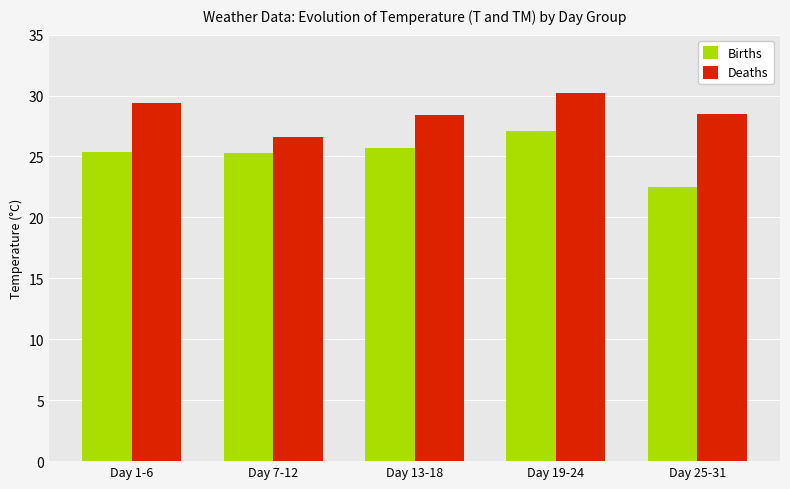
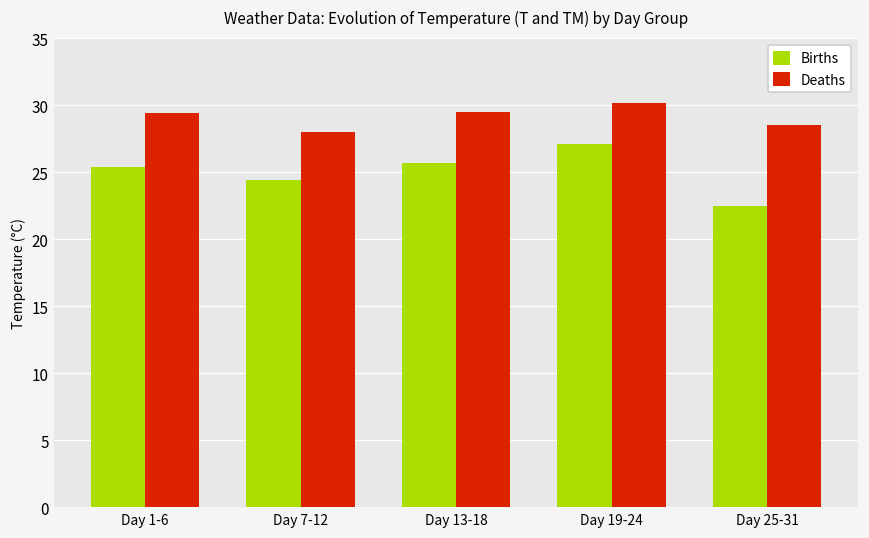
Births, Day 7-12: 25.3 -> 24.4
Deaths, Day 7-12: 26.6 -> 28.0
Deaths, Day 13-18: 28.4 -> 29.5
